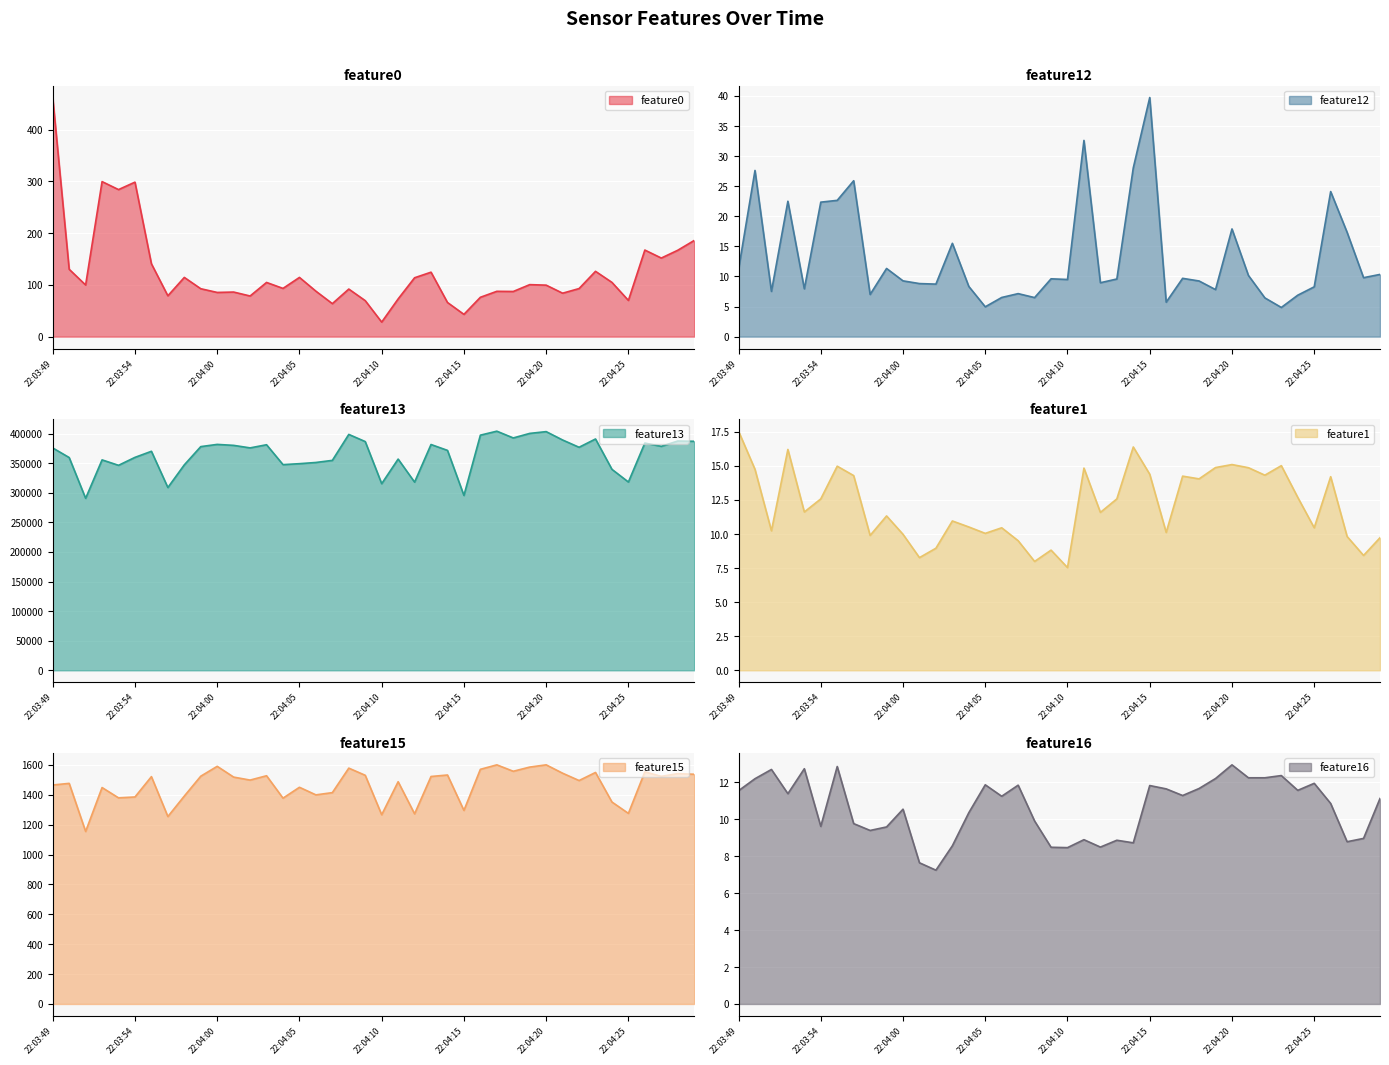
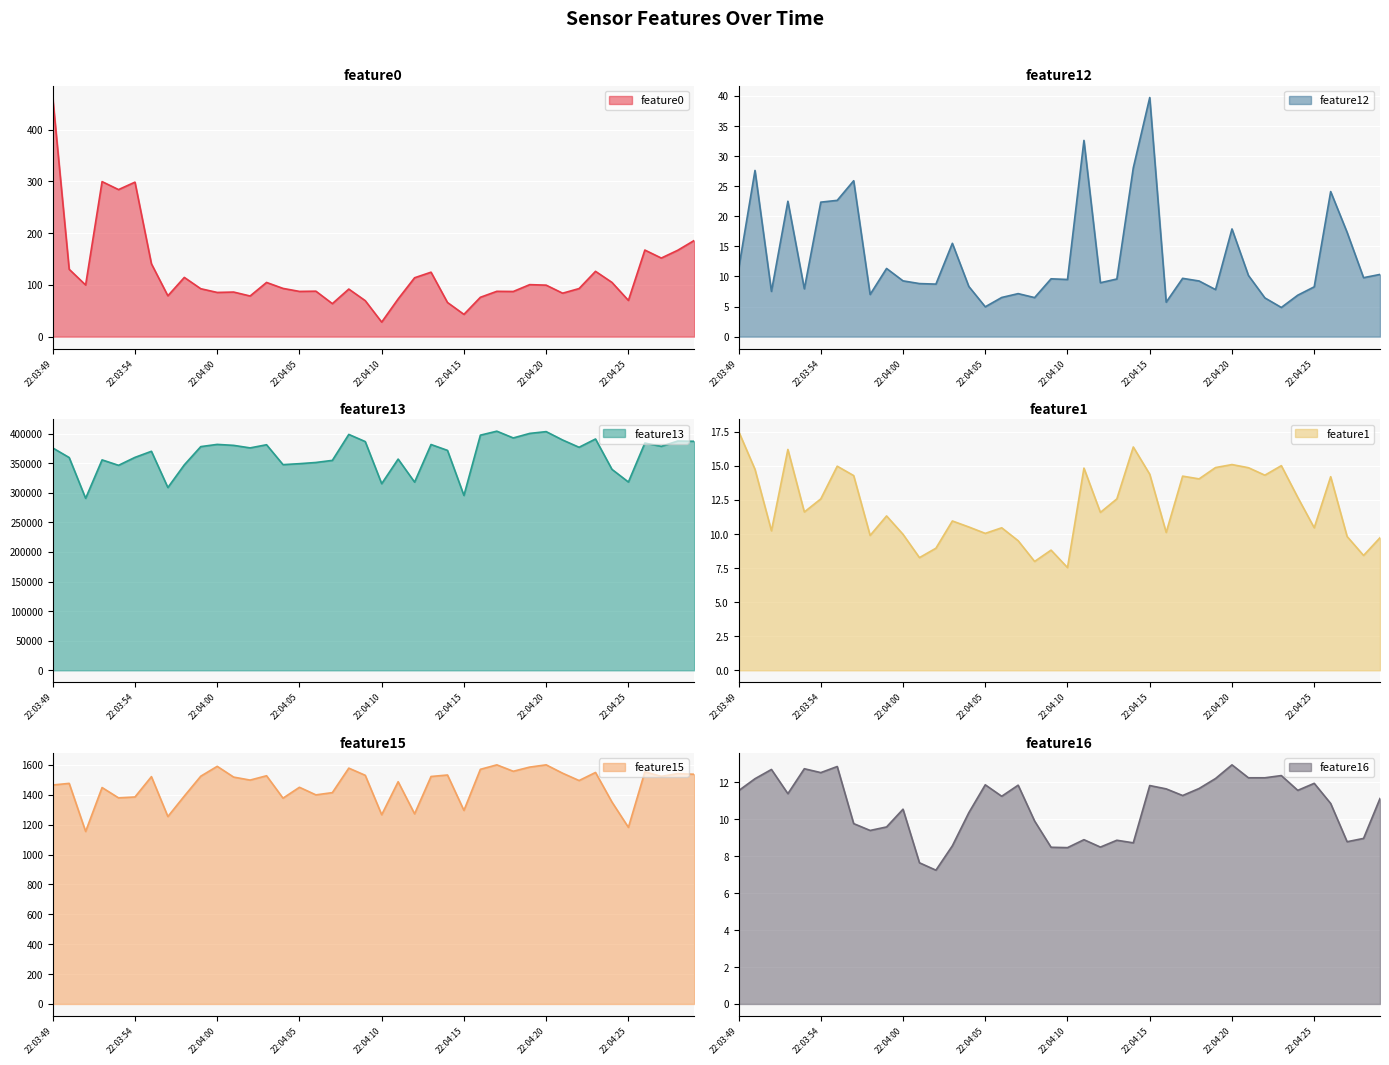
feature0, 22:04:05: 110 -> 90
feature15, 22:04:25: 1280 -> 1180
feature16, 22:03:54: 9.6 -> 12.5
